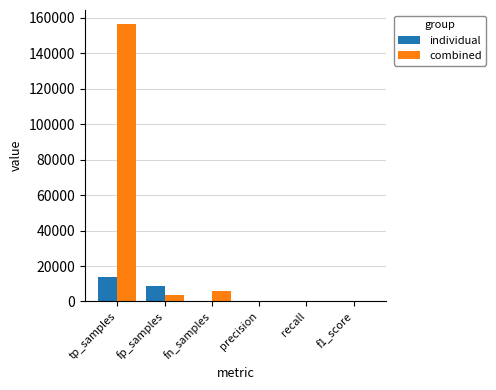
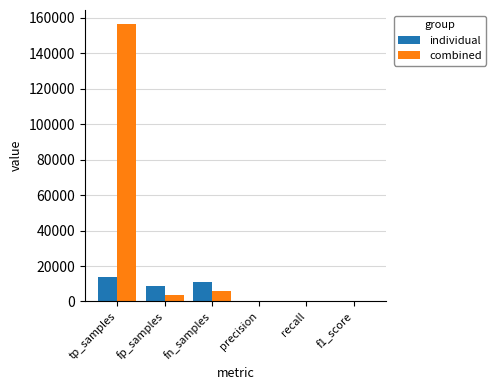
individual, fn_samples: 0 -> 11000
